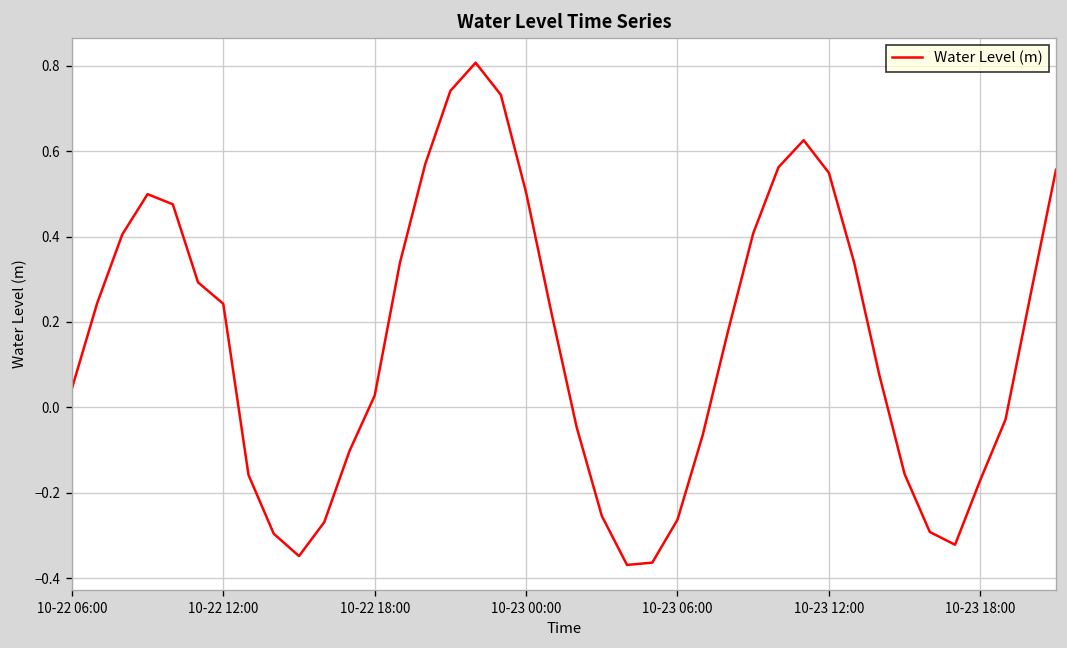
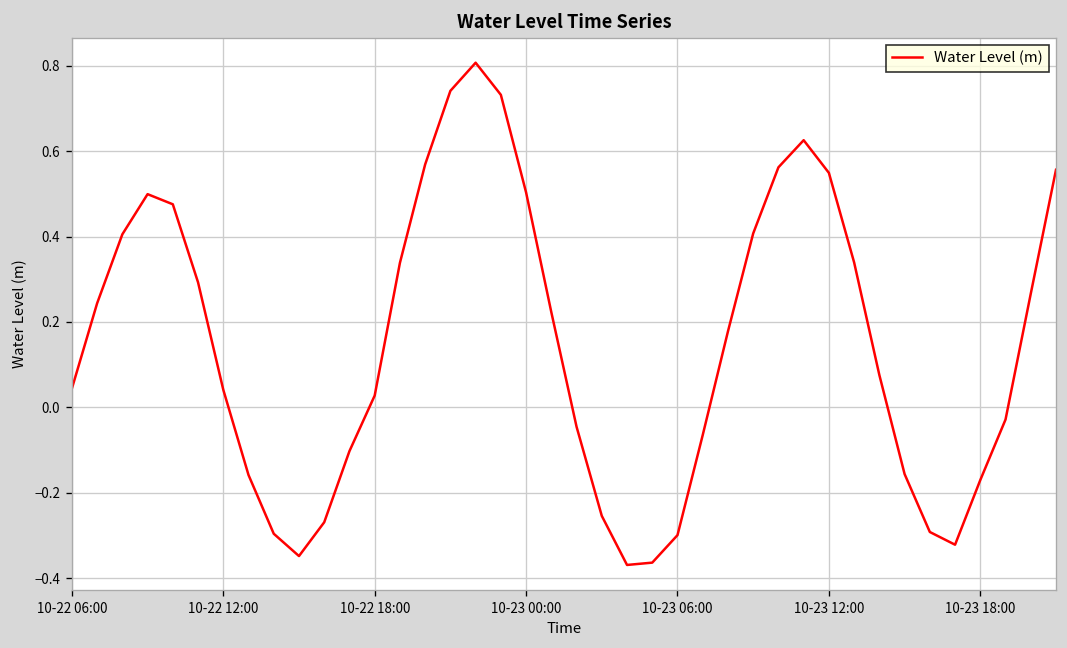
10-22 12:00: 0.24 -> 0.04
10-23 06:00: -0.26 -> -0.30
